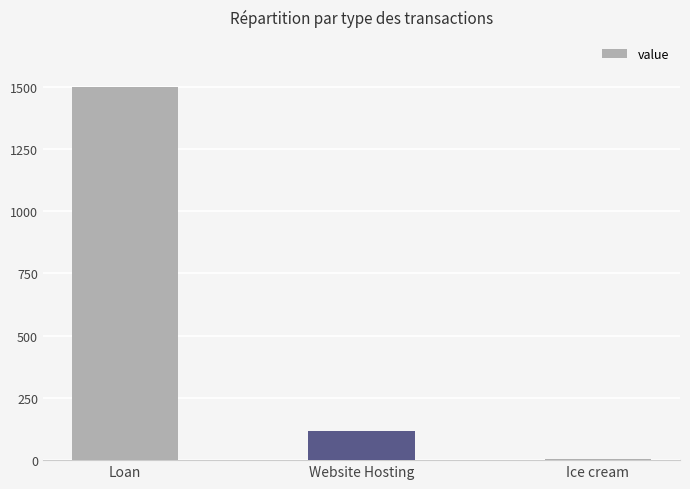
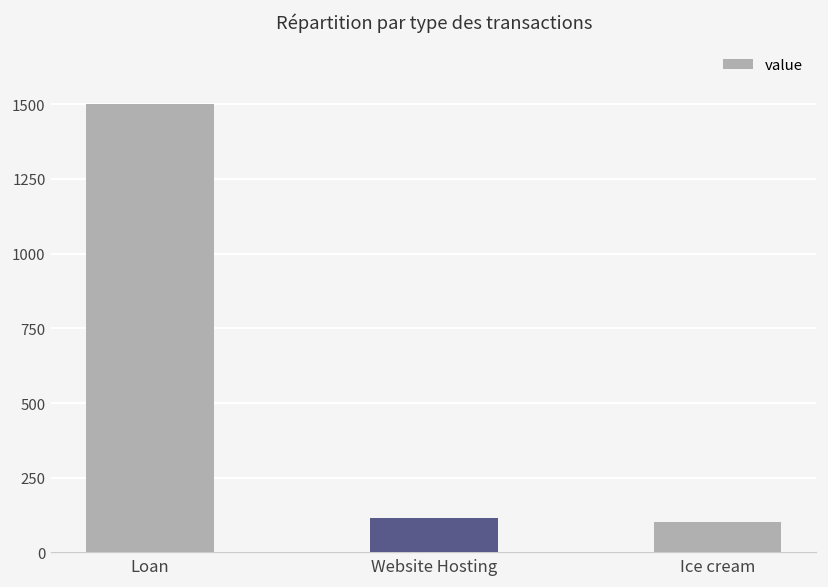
Ice cream: 0 -> 100
